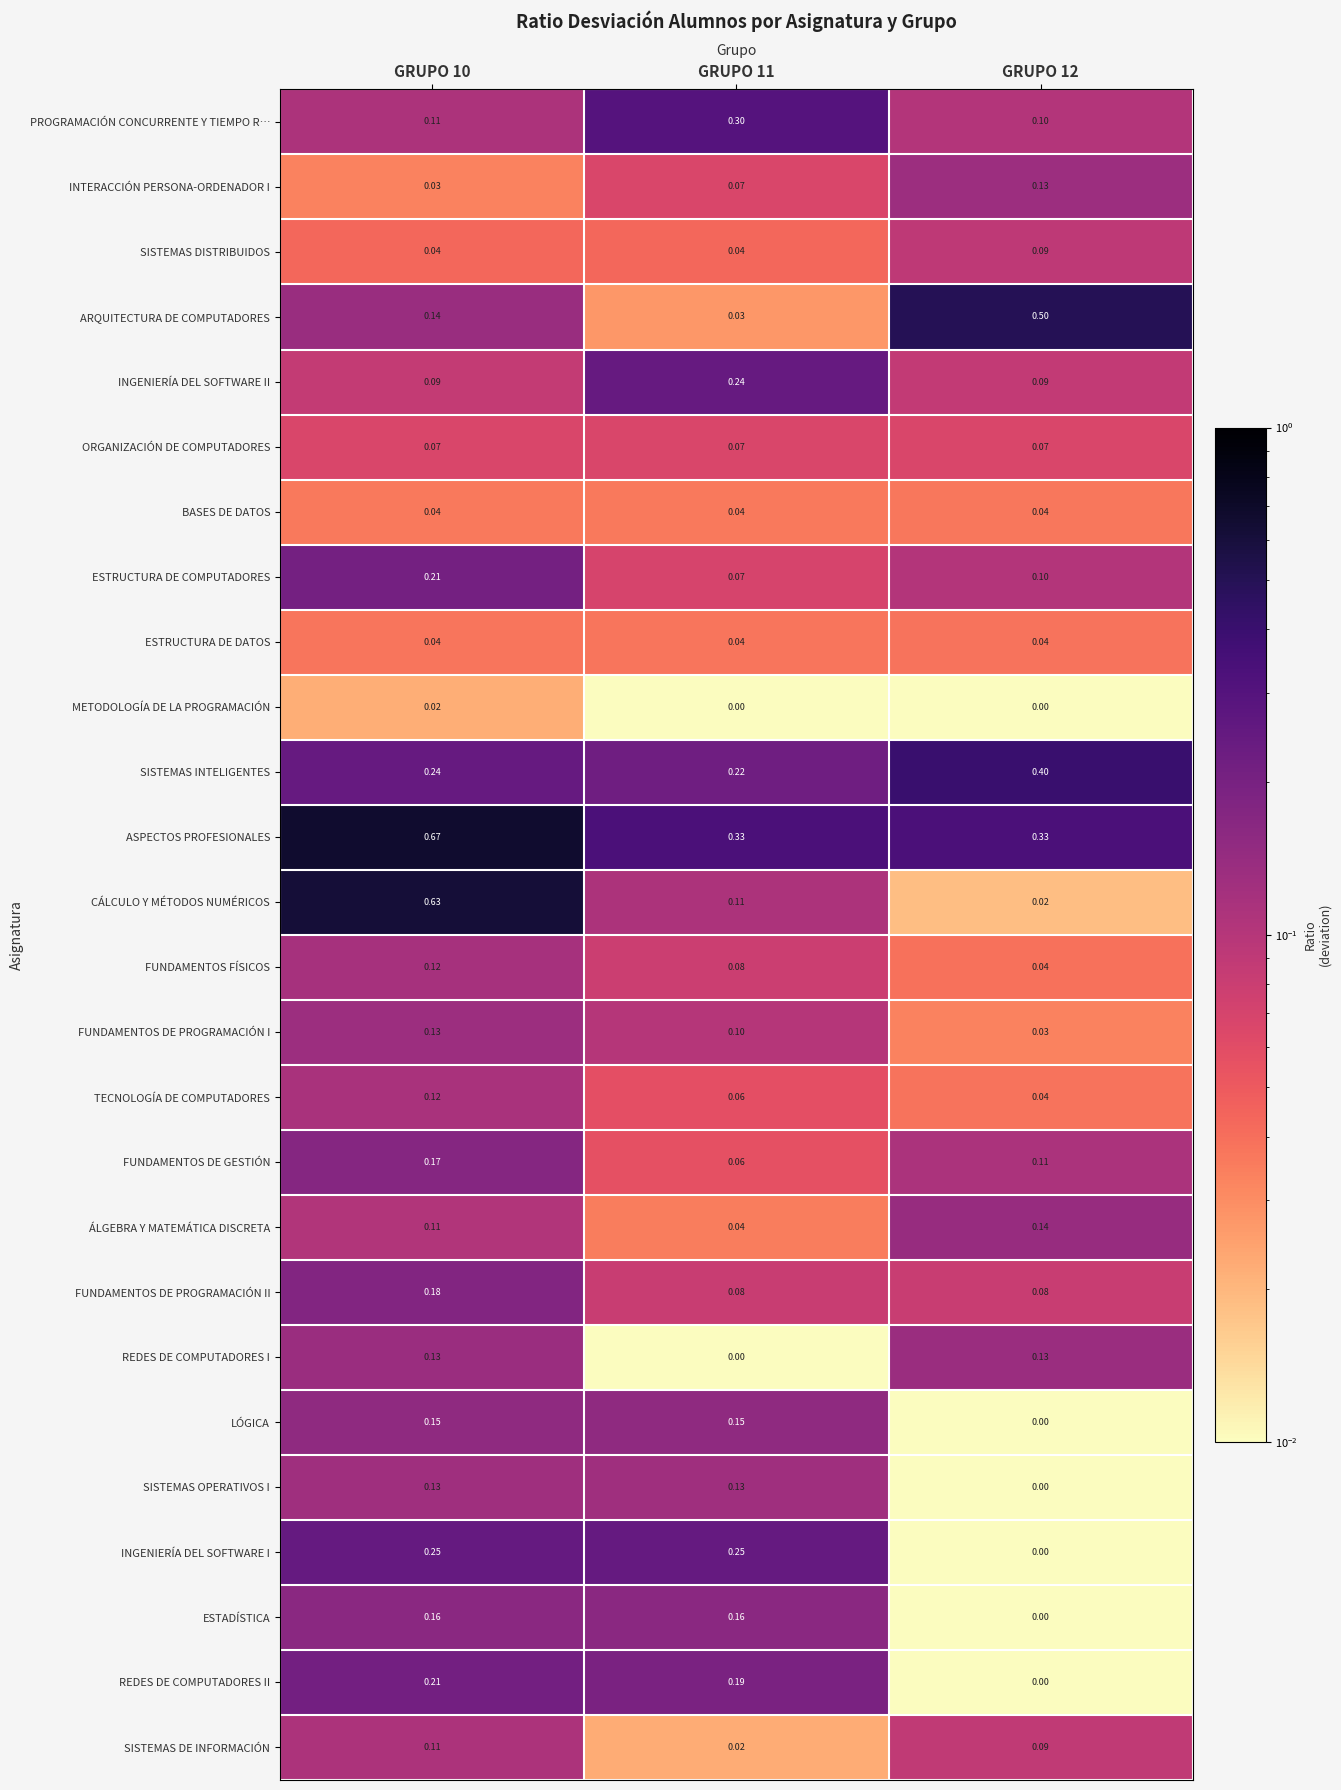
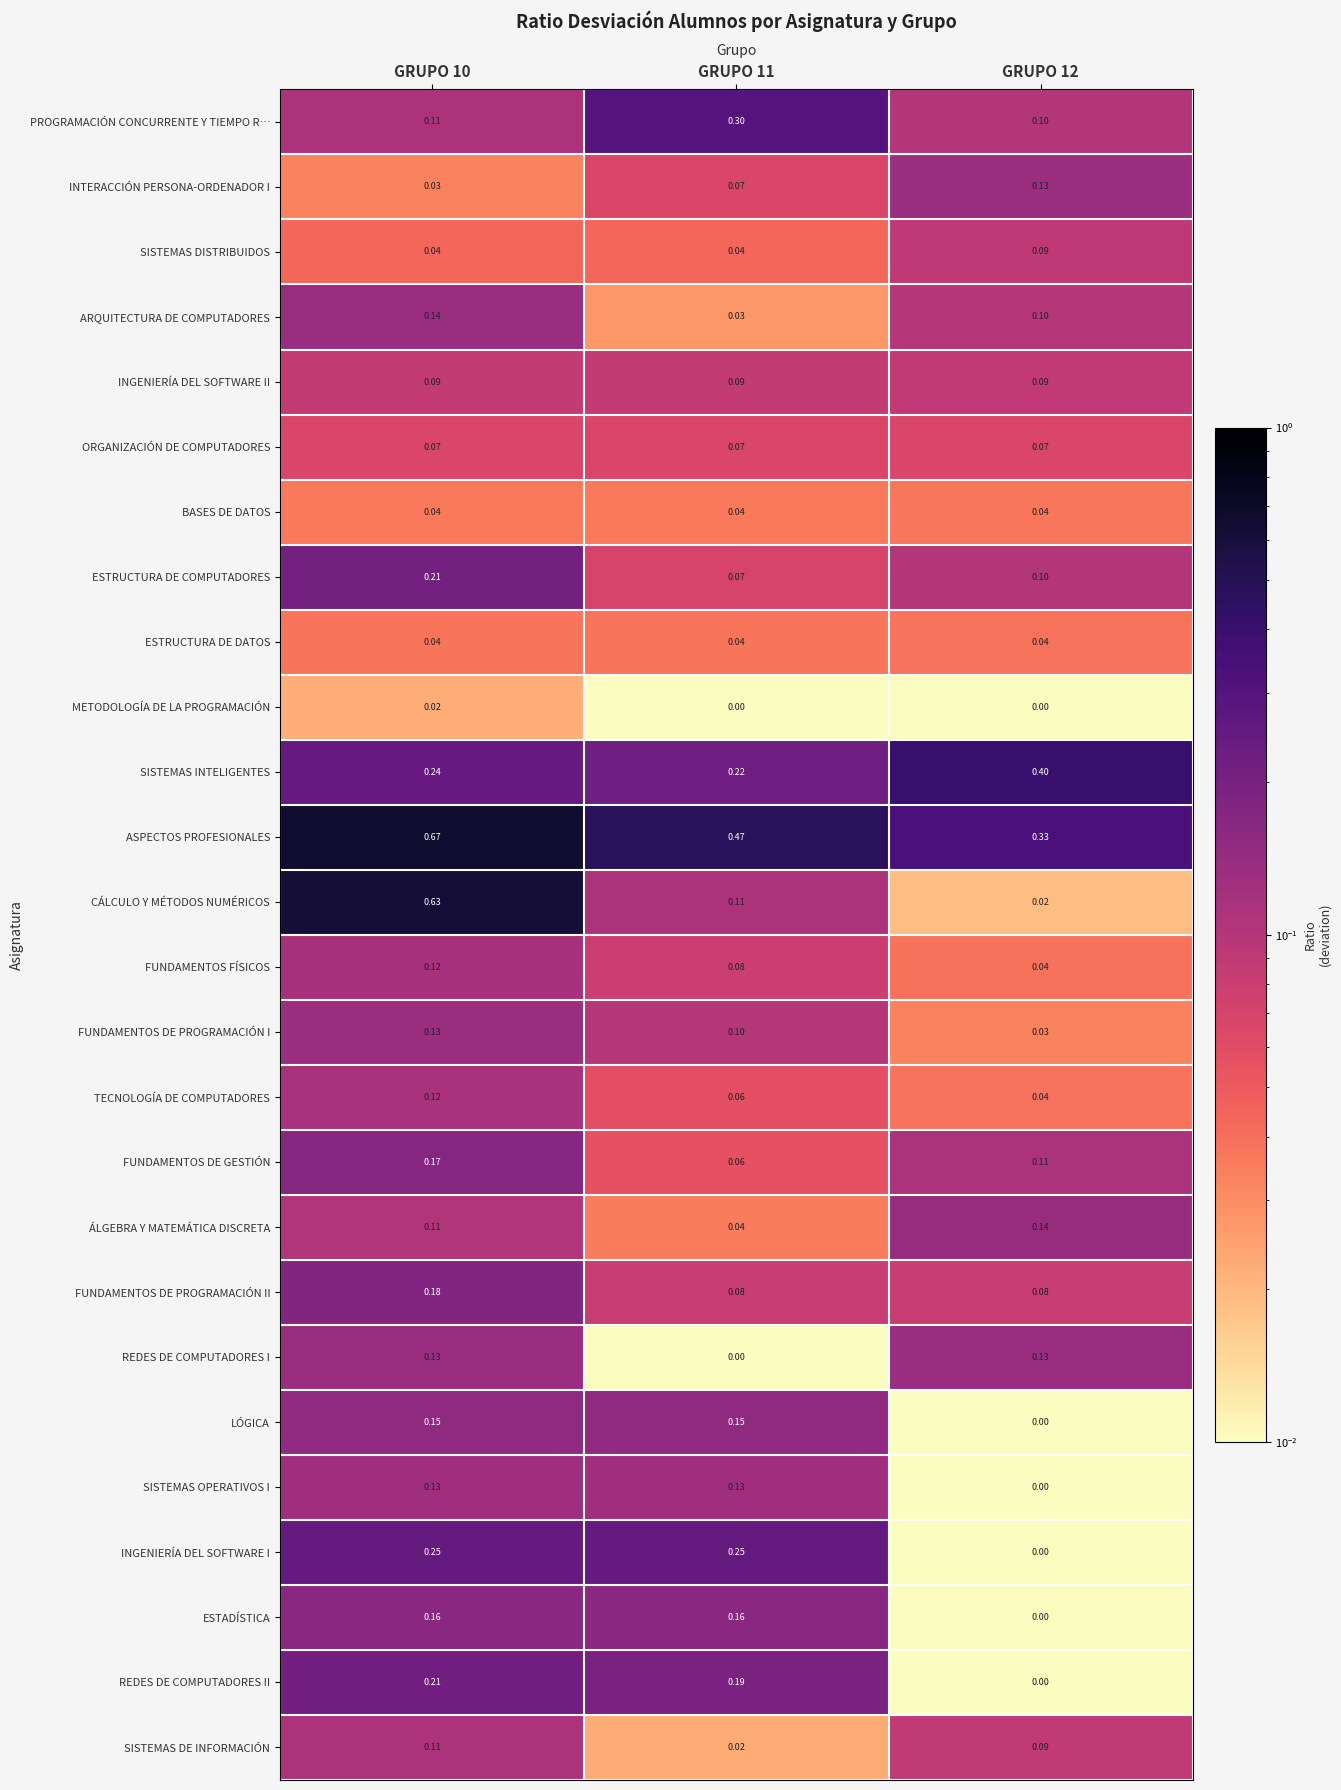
ARQUITECTURA DE COMPUTADORES, GRUPO 12: 0.50 -> 0.10
INGENIERÍA DEL SOFTWARE II, GRUPO 11: 0.24 -> 0.09
ASPECTOS PROFESIONALES, GRUPO 11: 0.33 -> 0.47
